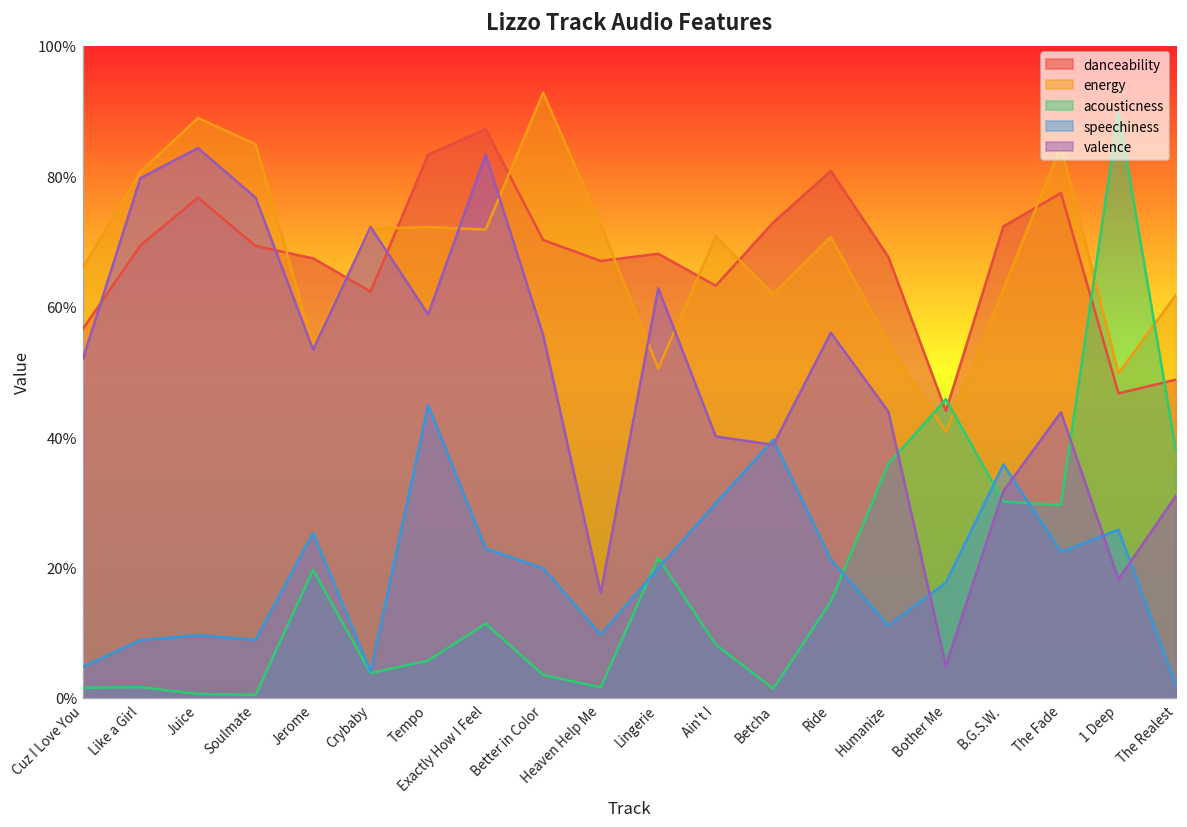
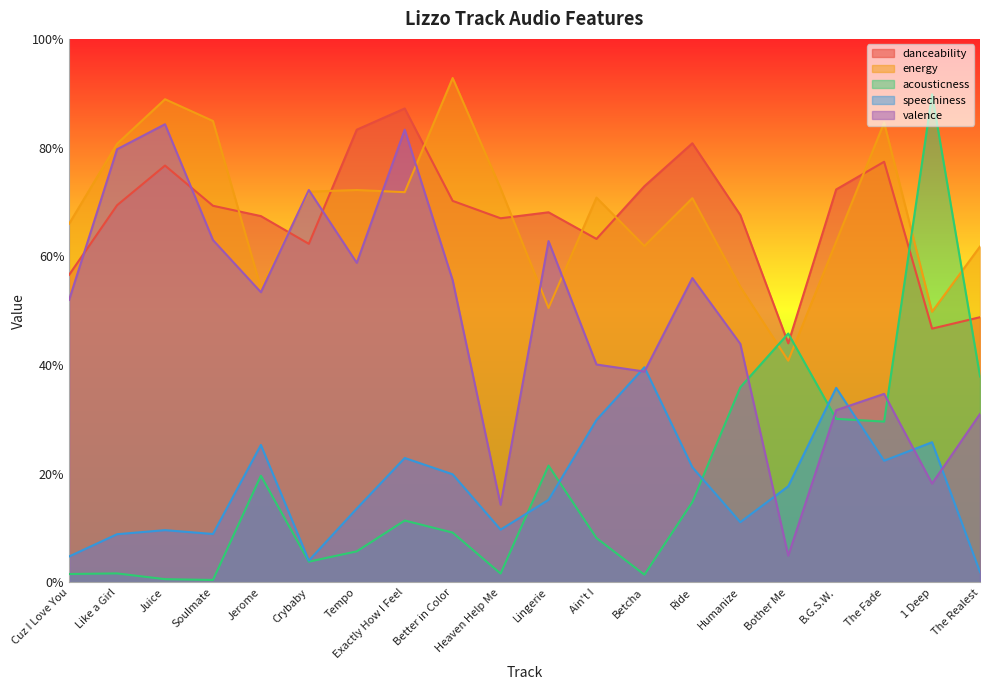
valence, Soulmate: 77% -> 63%
speechiness, Tempo: 45% -> 14%
acousticness, Better in Color: 4% -> 9%
valence, Heaven Help Me: 16% -> 14%
speechiness, Lingerie: 20% -> 15%
valence, The Fade: 44% -> 35%
